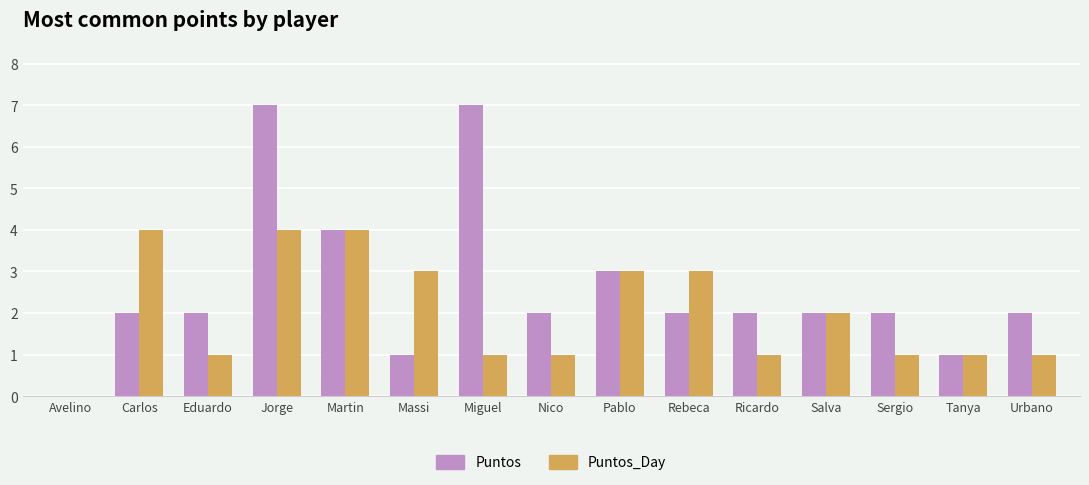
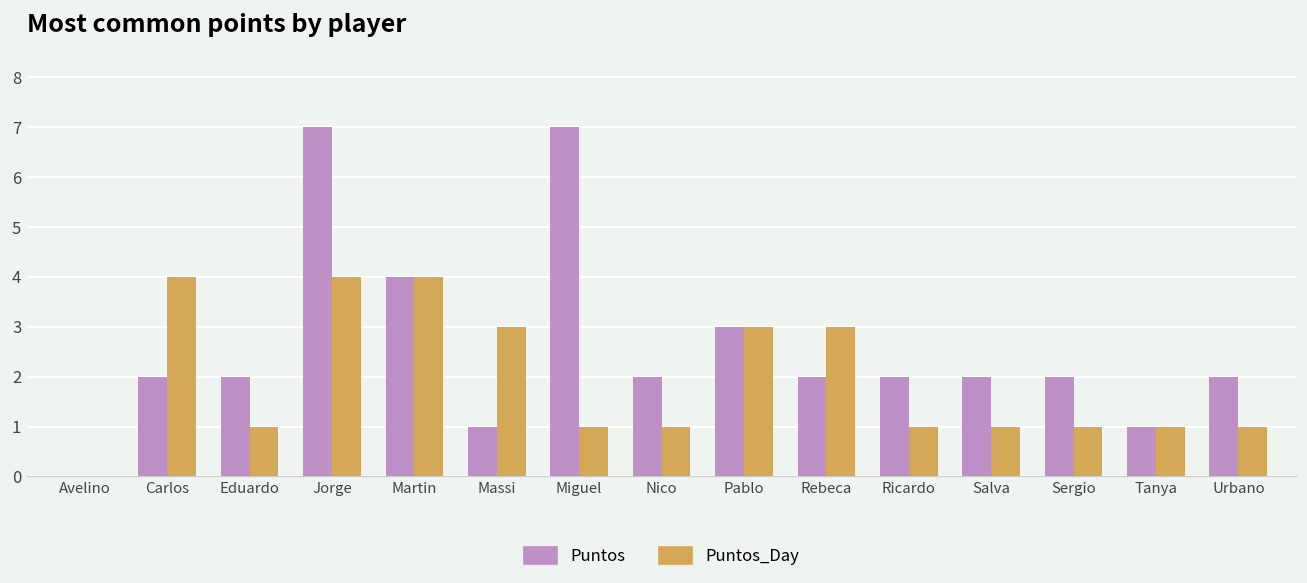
Puntos_Day, Salva: 2 -> 1
